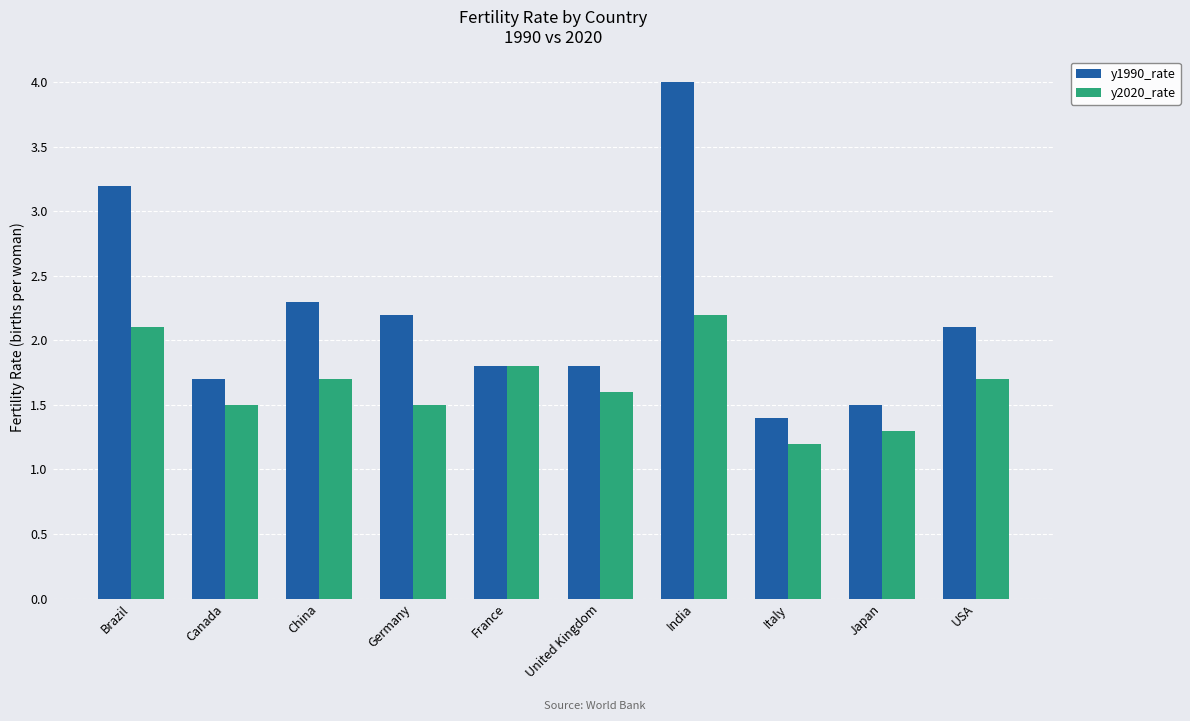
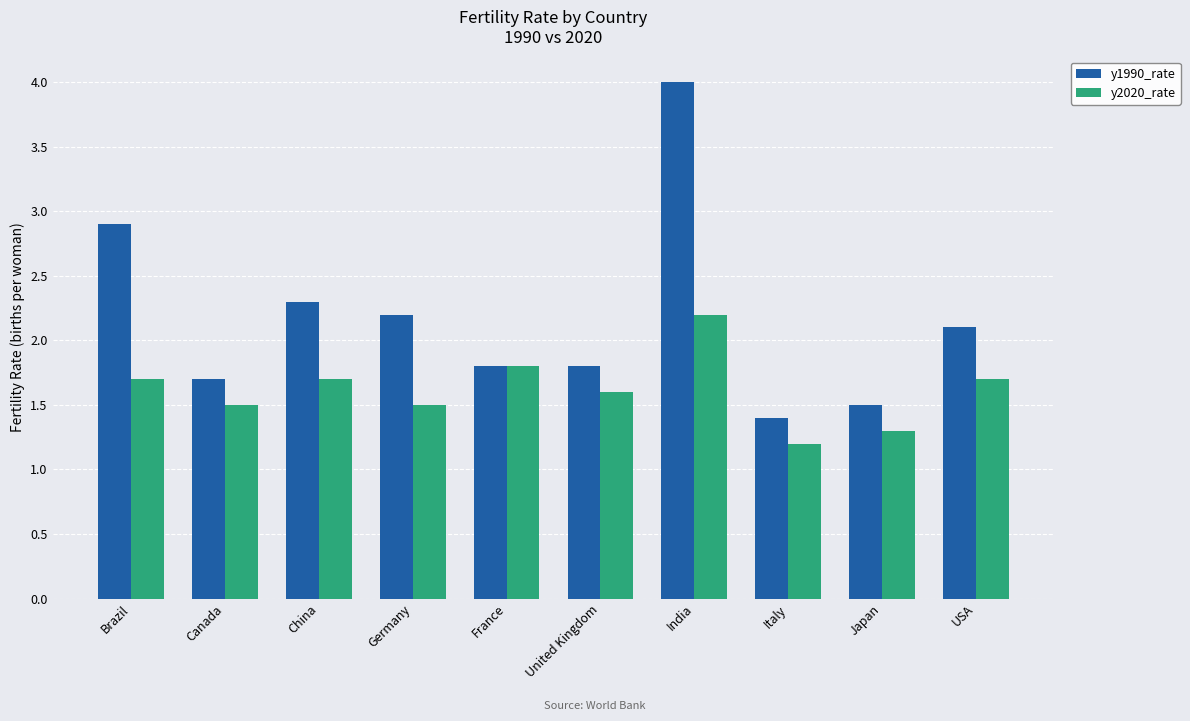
y1990_rate, Brazil: 3.2 -> 2.9
y2020_rate, Brazil: 2.1 -> 1.7
